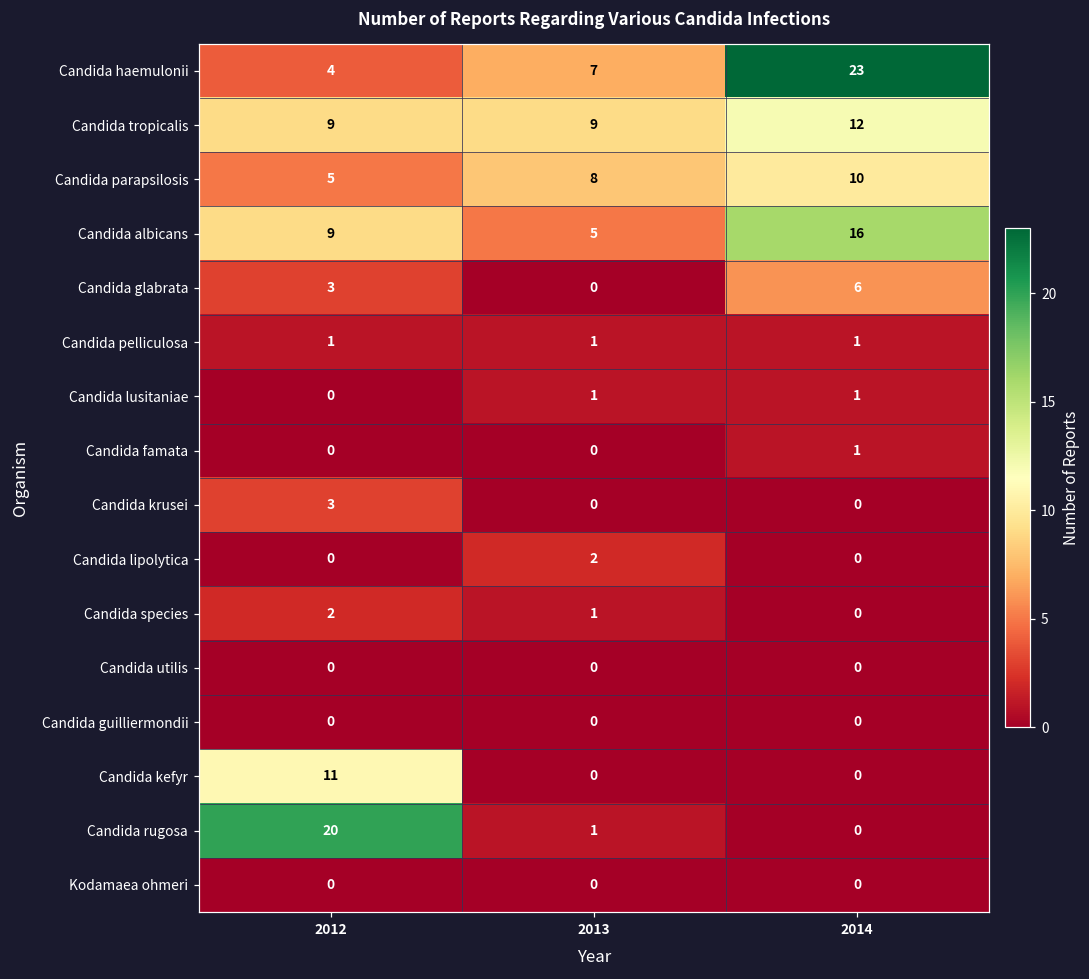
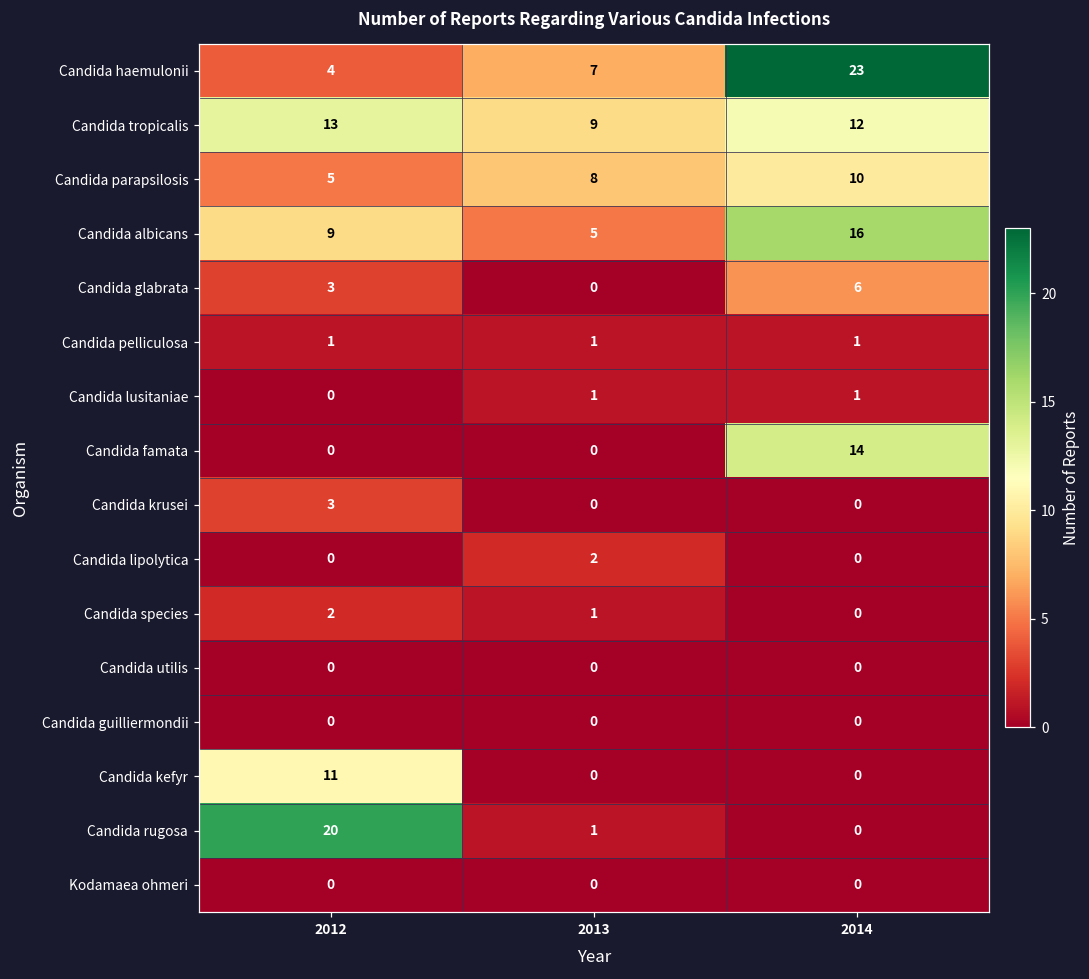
Candida tropicalis, 2012: 9 -> 13
Candida famata, 2014: 1 -> 14
